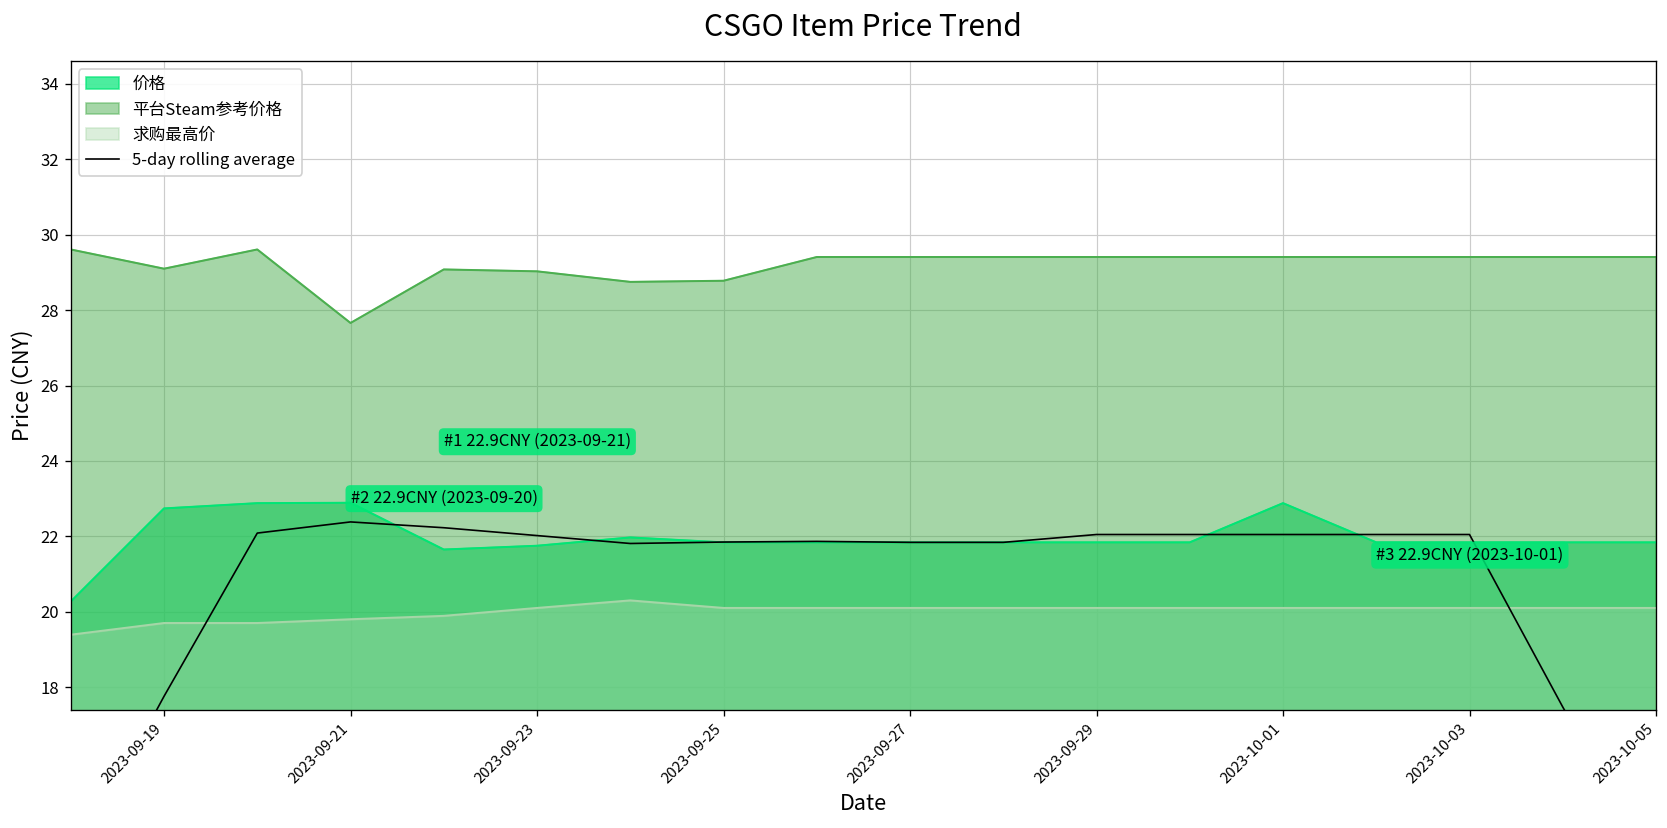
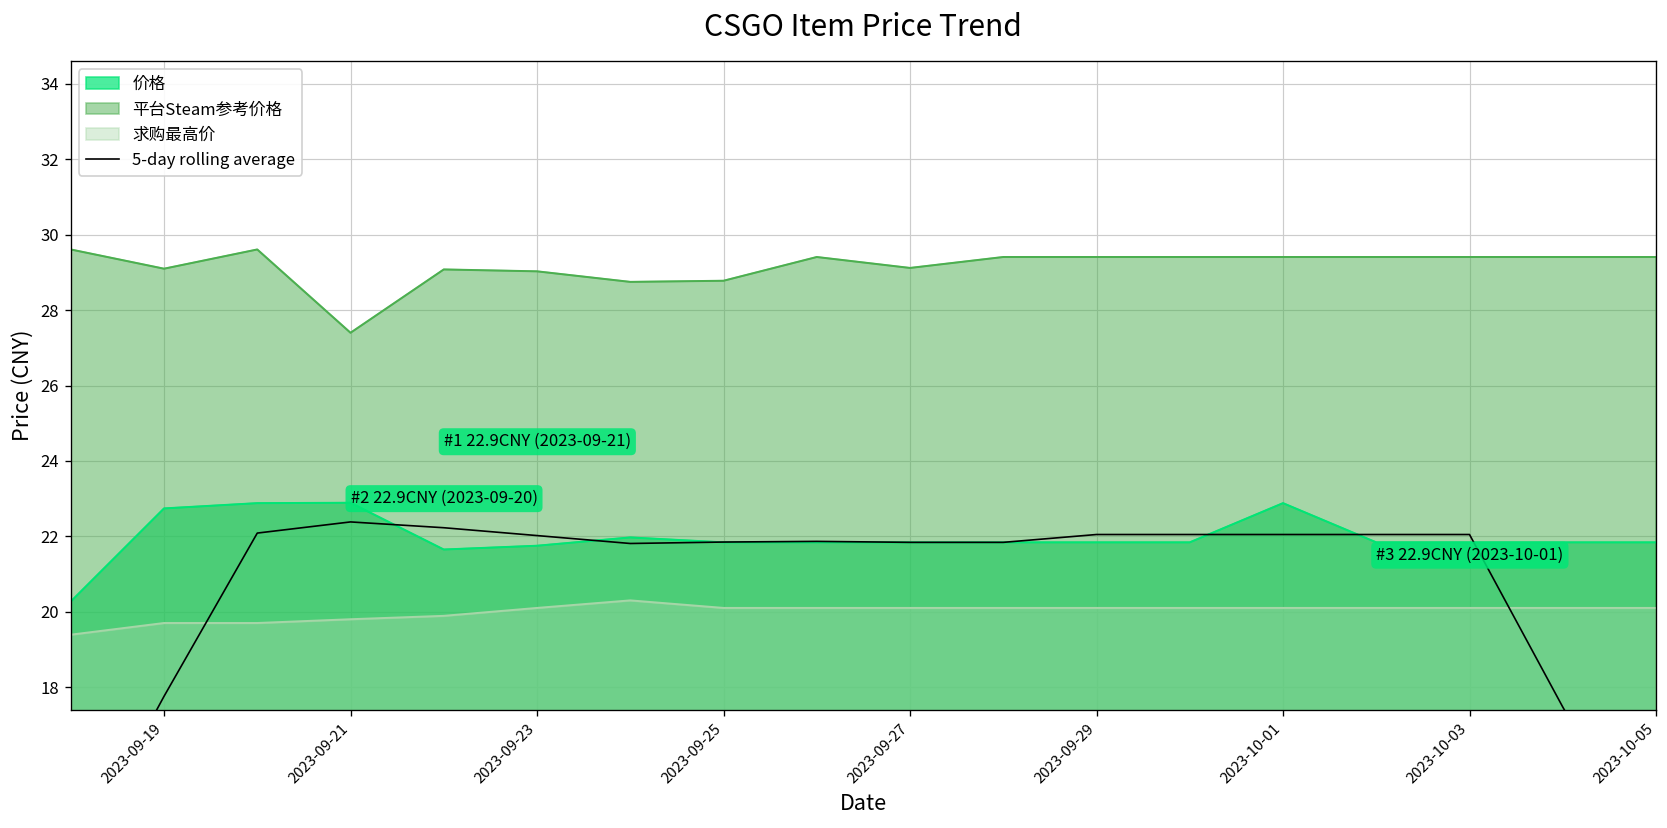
平台Steam参考价格, 2023-09-21: 27.7 -> 27.4
平台Steam参考价格, 2023-09-27: 29.4 -> 29.1
